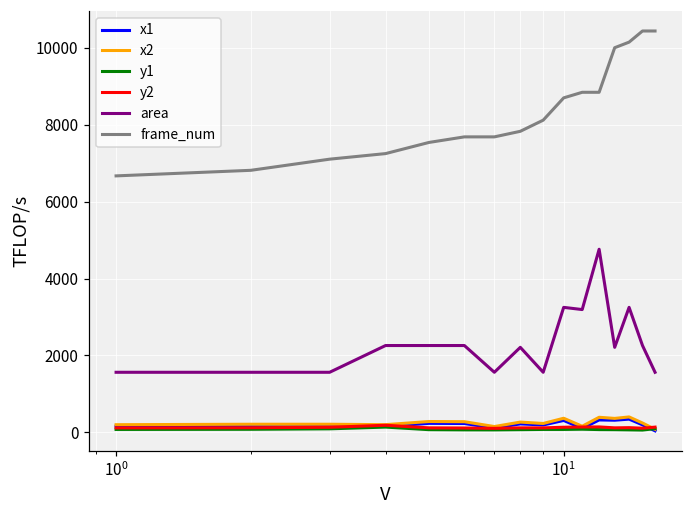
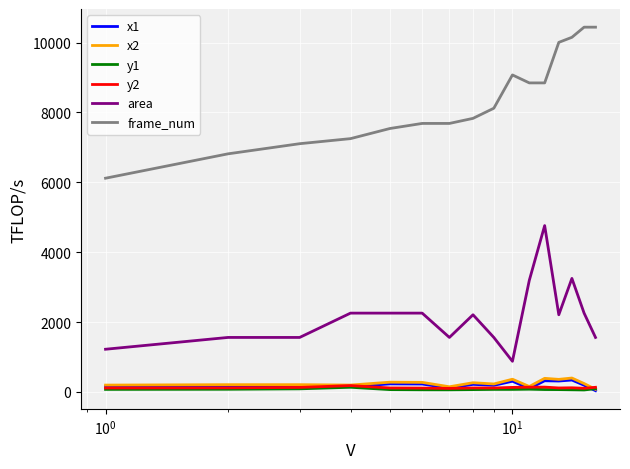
area, 10^0: 1600 -> 1200
frame_num, 10^0: 6700 -> 6100
area, 10^1: 3200 -> 900
frame_num, 10^1: 8700 -> 9100
